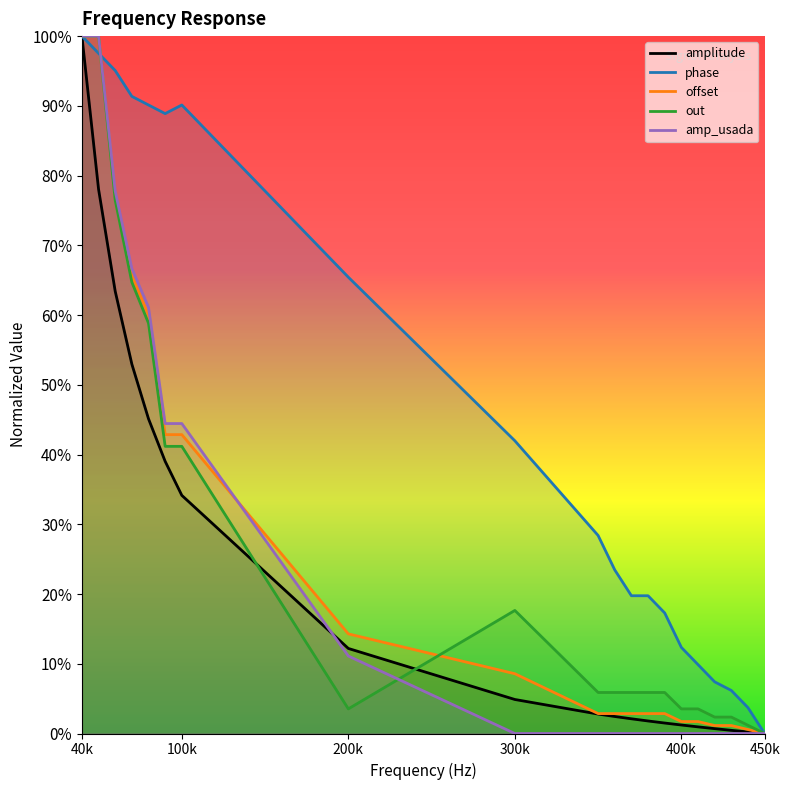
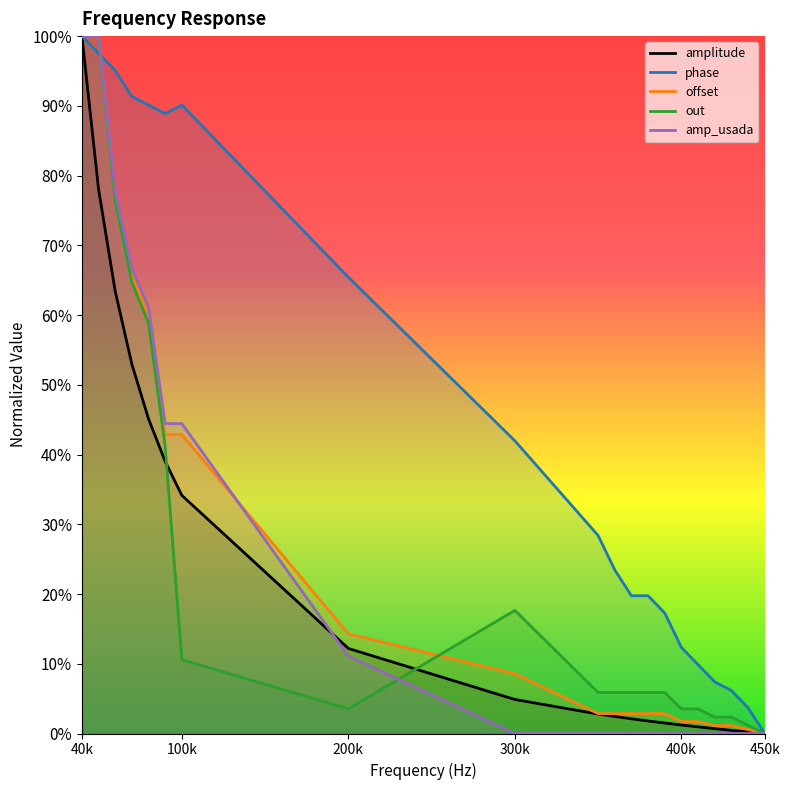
out, 100k: 41% -> 11%
